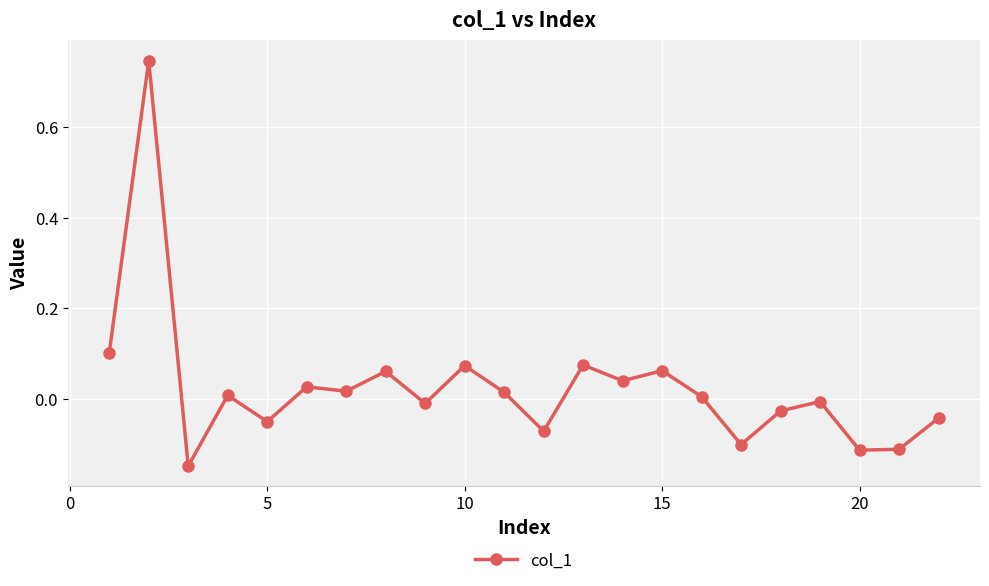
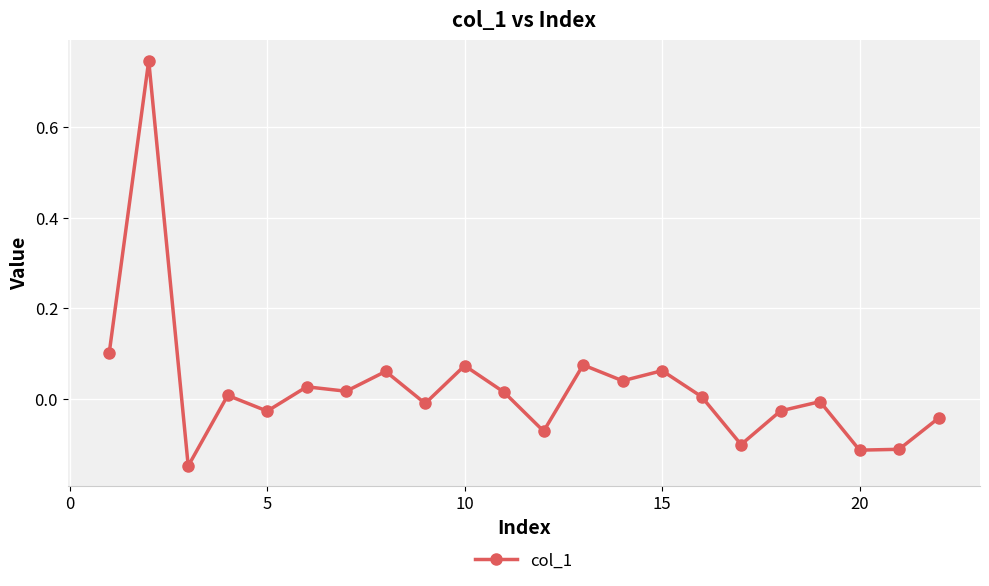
5: -0.05 -> -0.03
